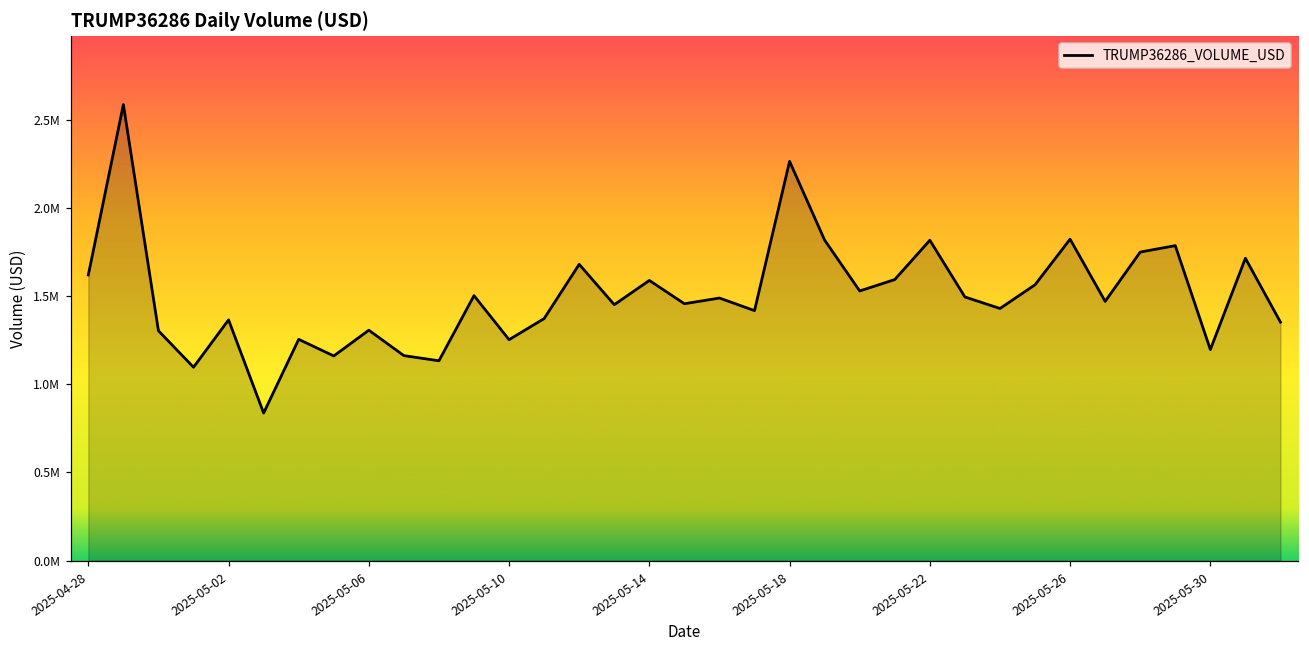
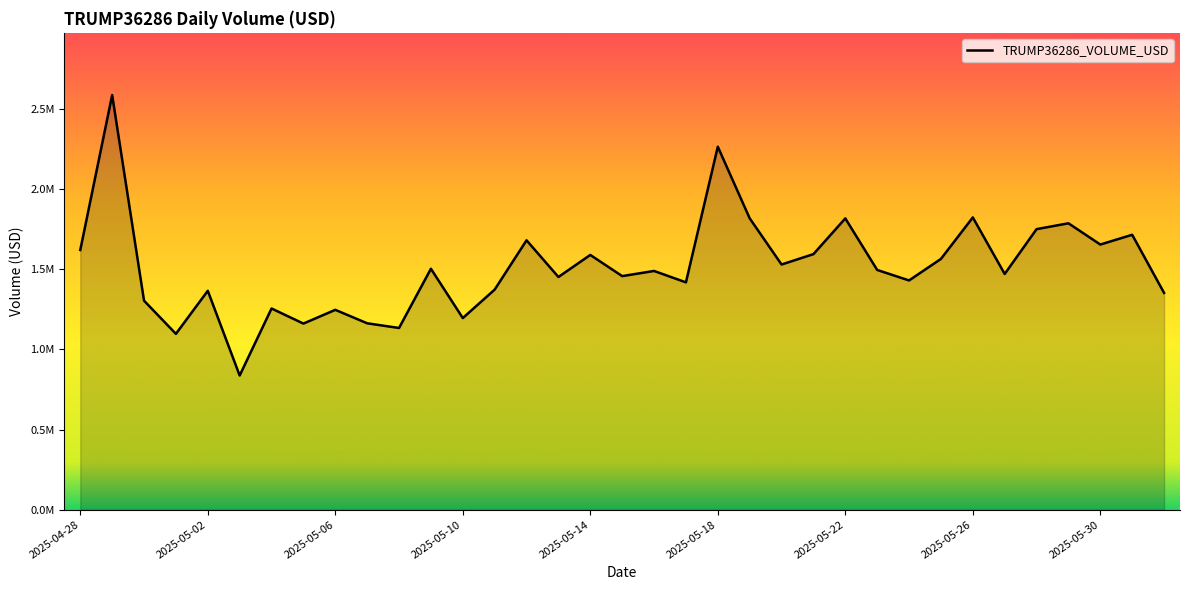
2025-05-06: 1310000 -> 1250000
2025-05-10: 1250000 -> 1200000
2025-05-30: 1200000 -> 1650000
